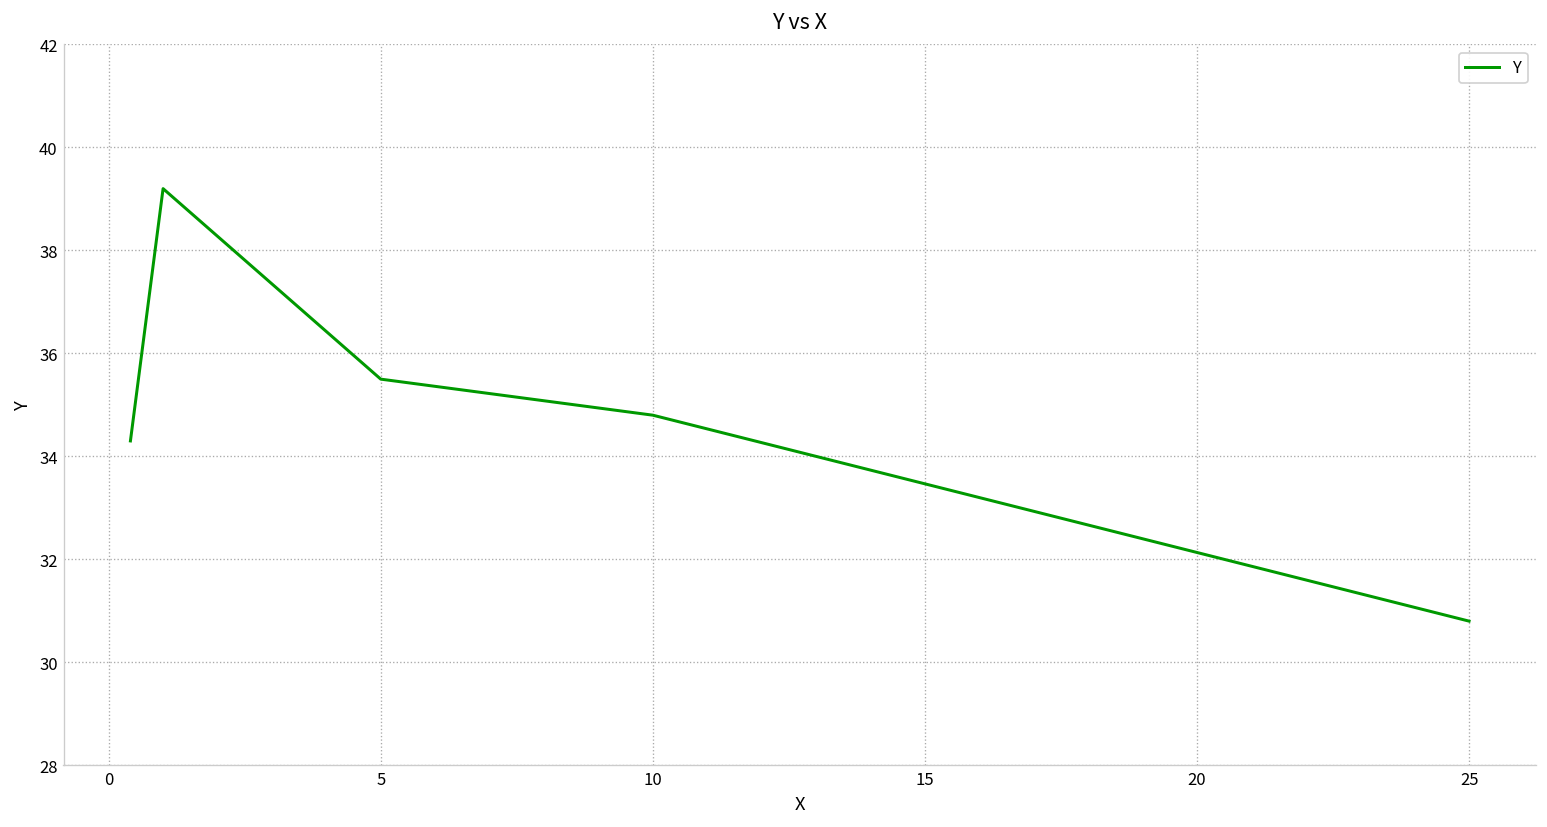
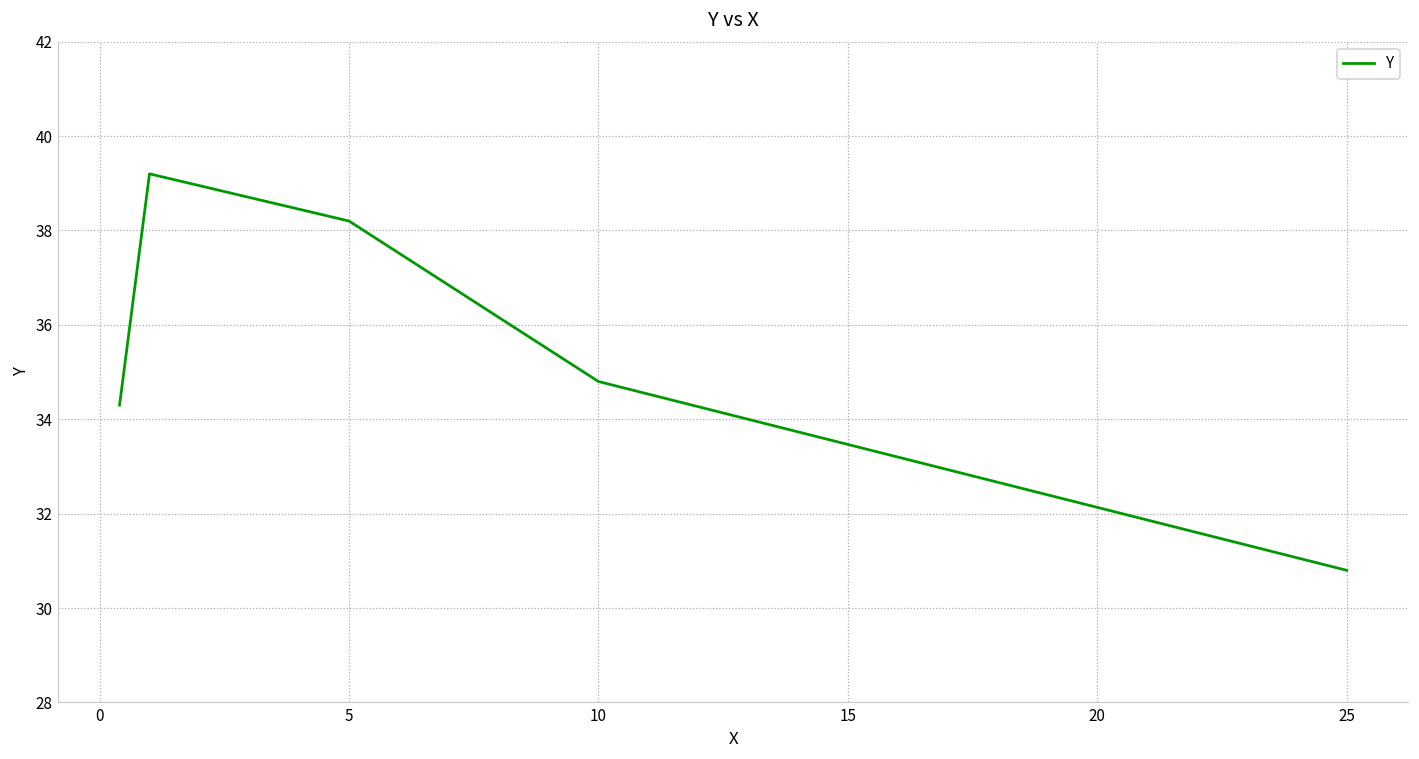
5: 35.5 -> 38.2
